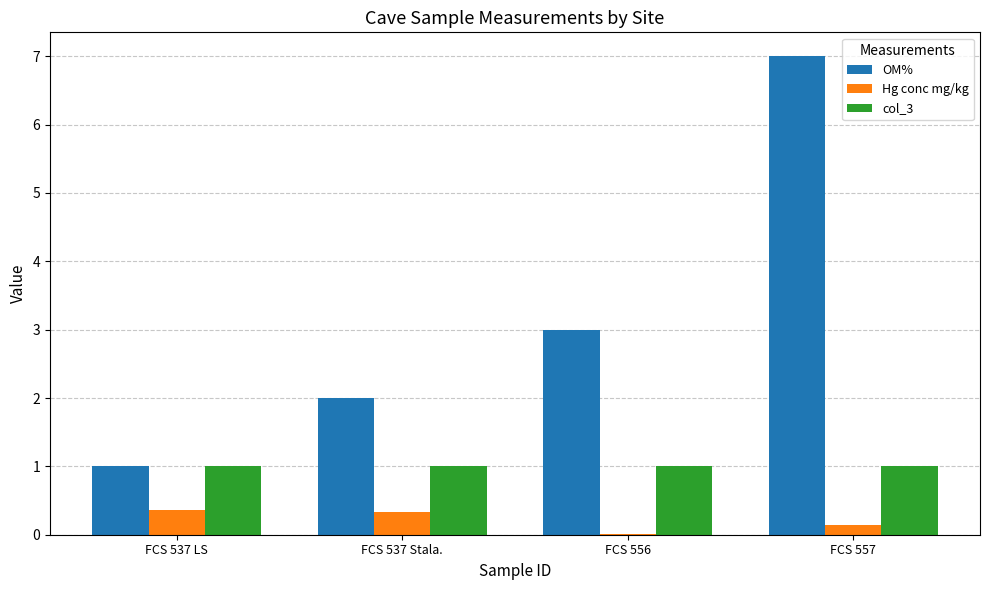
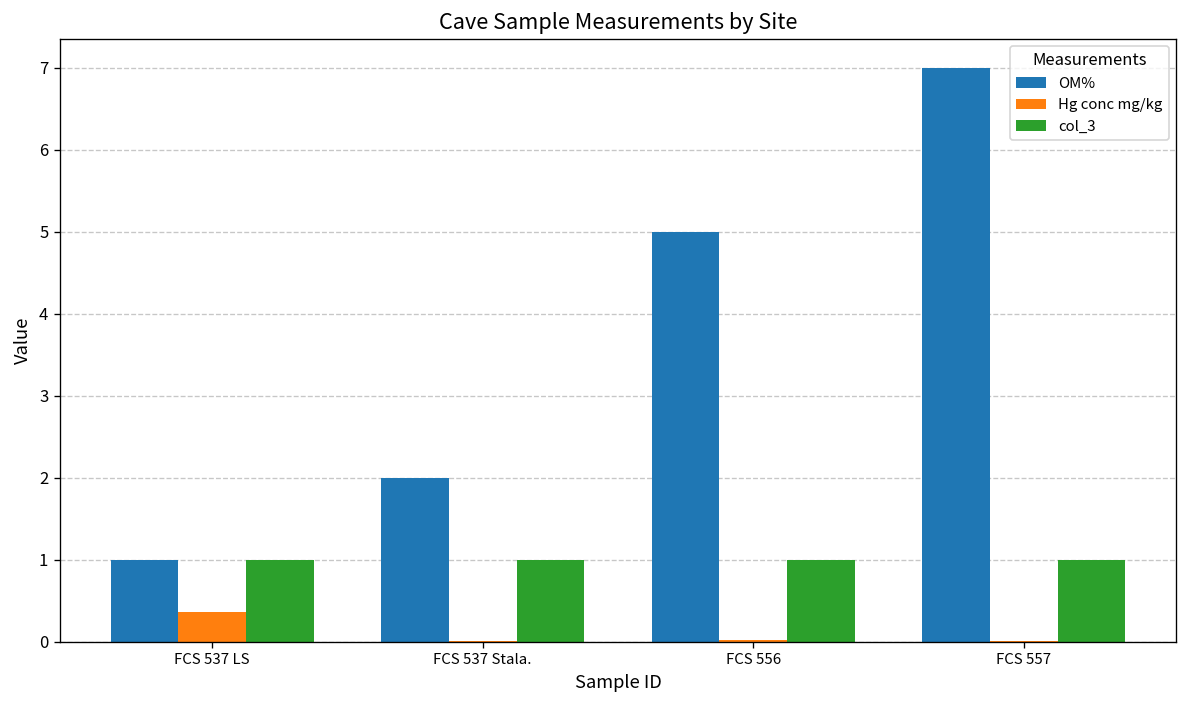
Hg conc mg/kg, FCS 537 Stala.: 0.3 -> 0.0
OM%, FCS 556: 3 -> 5
Hg conc mg/kg, FCS 557: 0.1 -> 0.0
